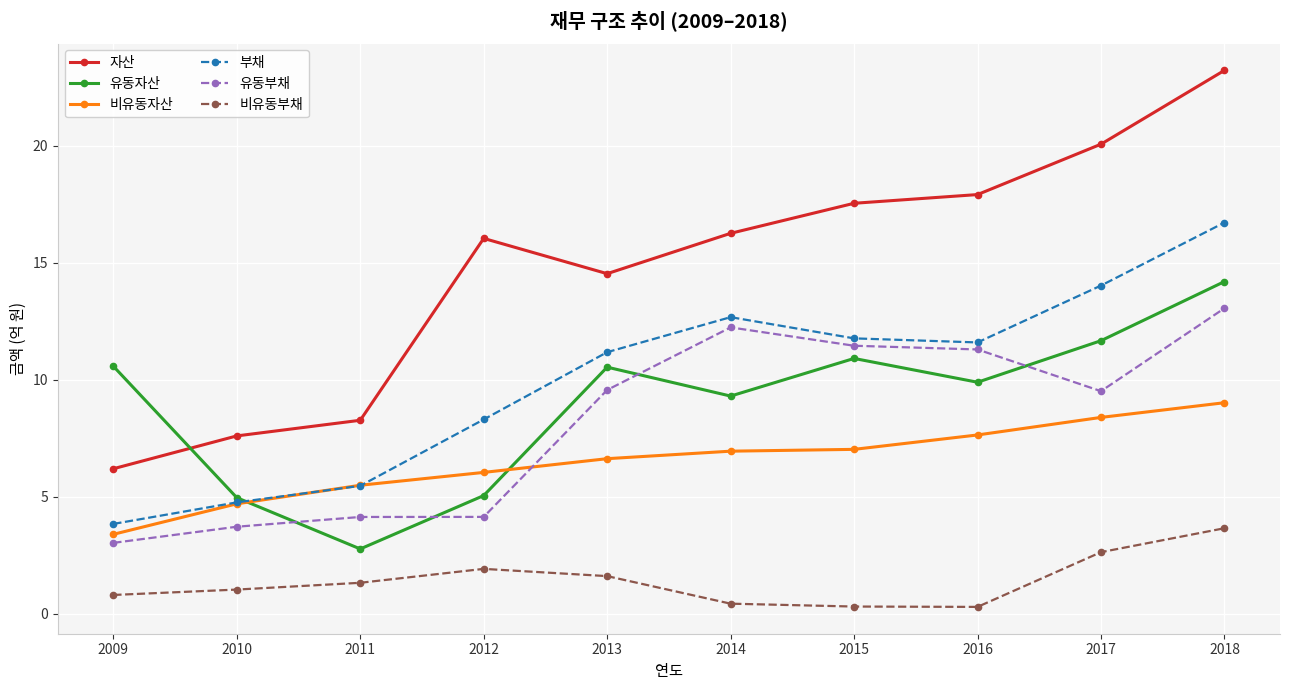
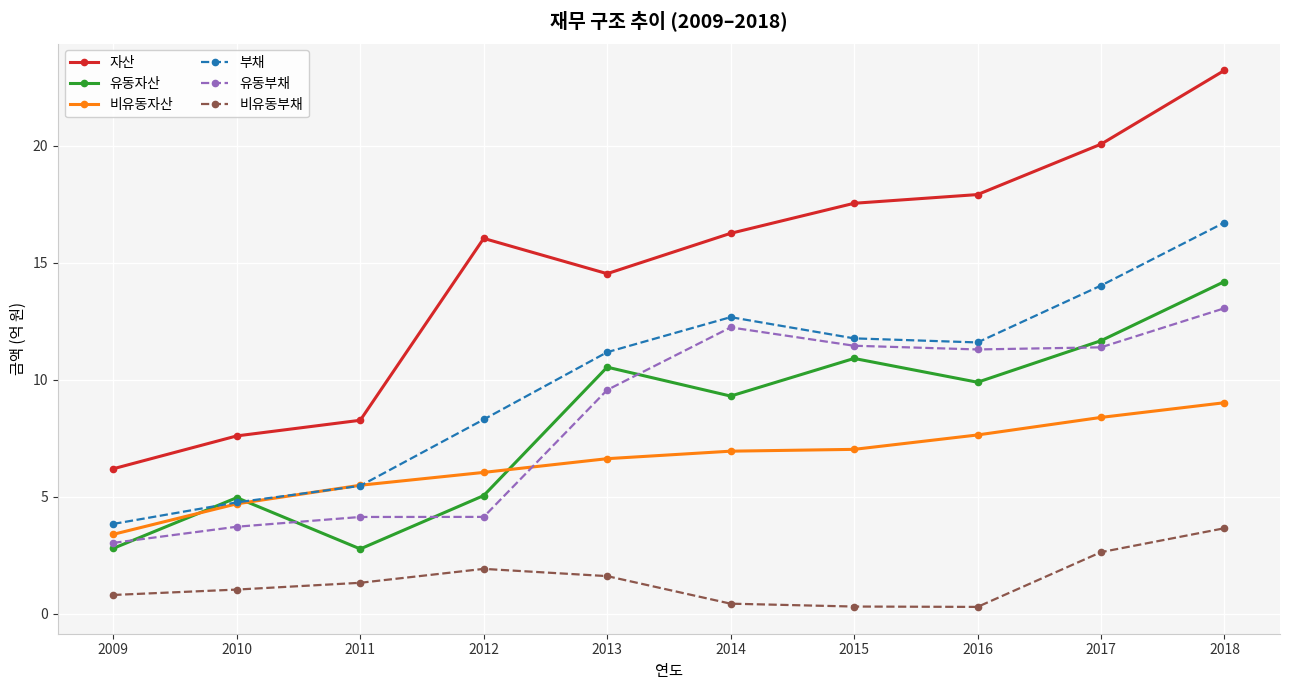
유동자산, 2009: 10.6 -> 2.8
유동부채, 2017: 9.5 -> 11.4
